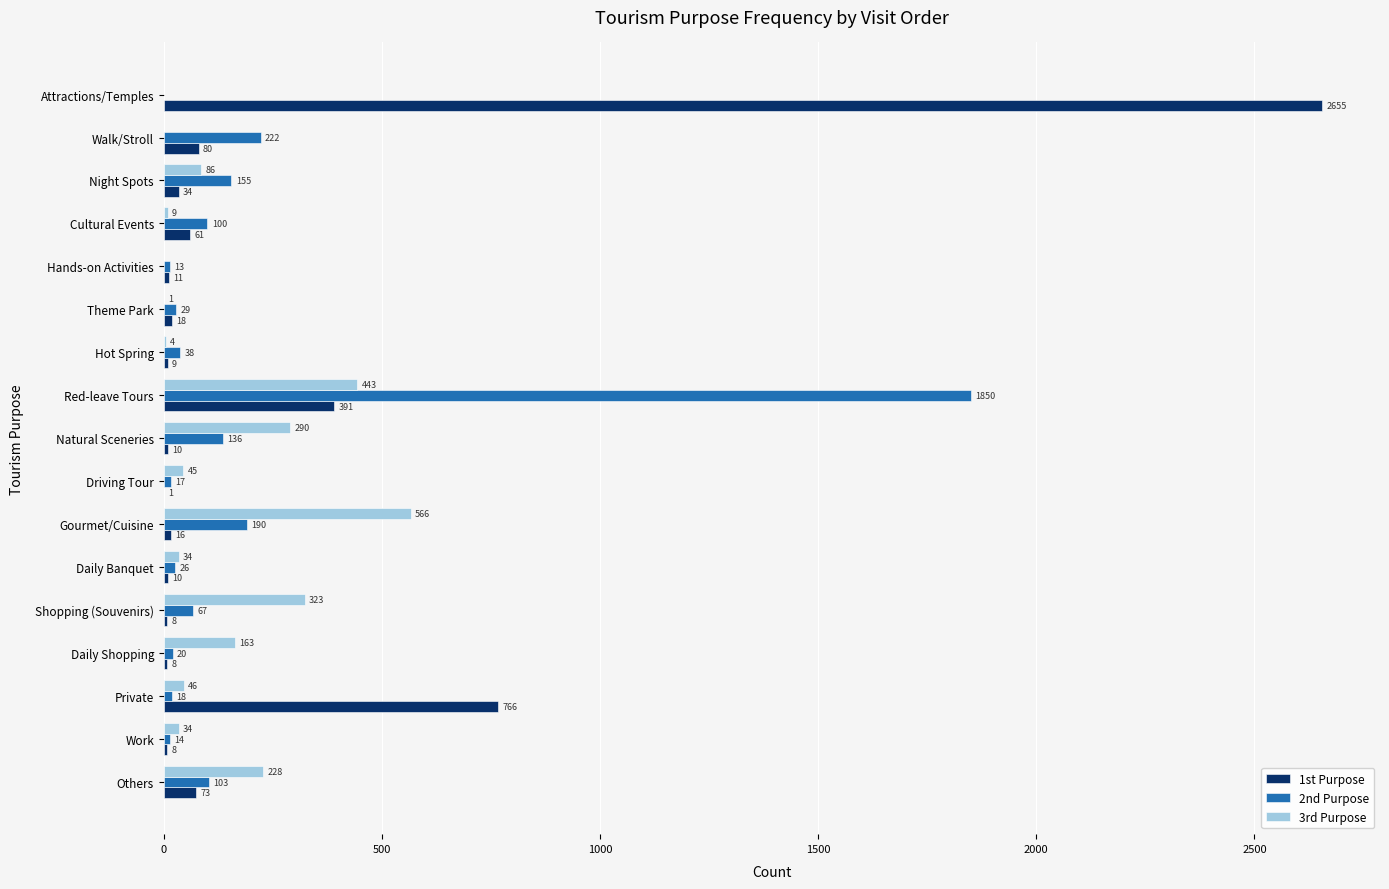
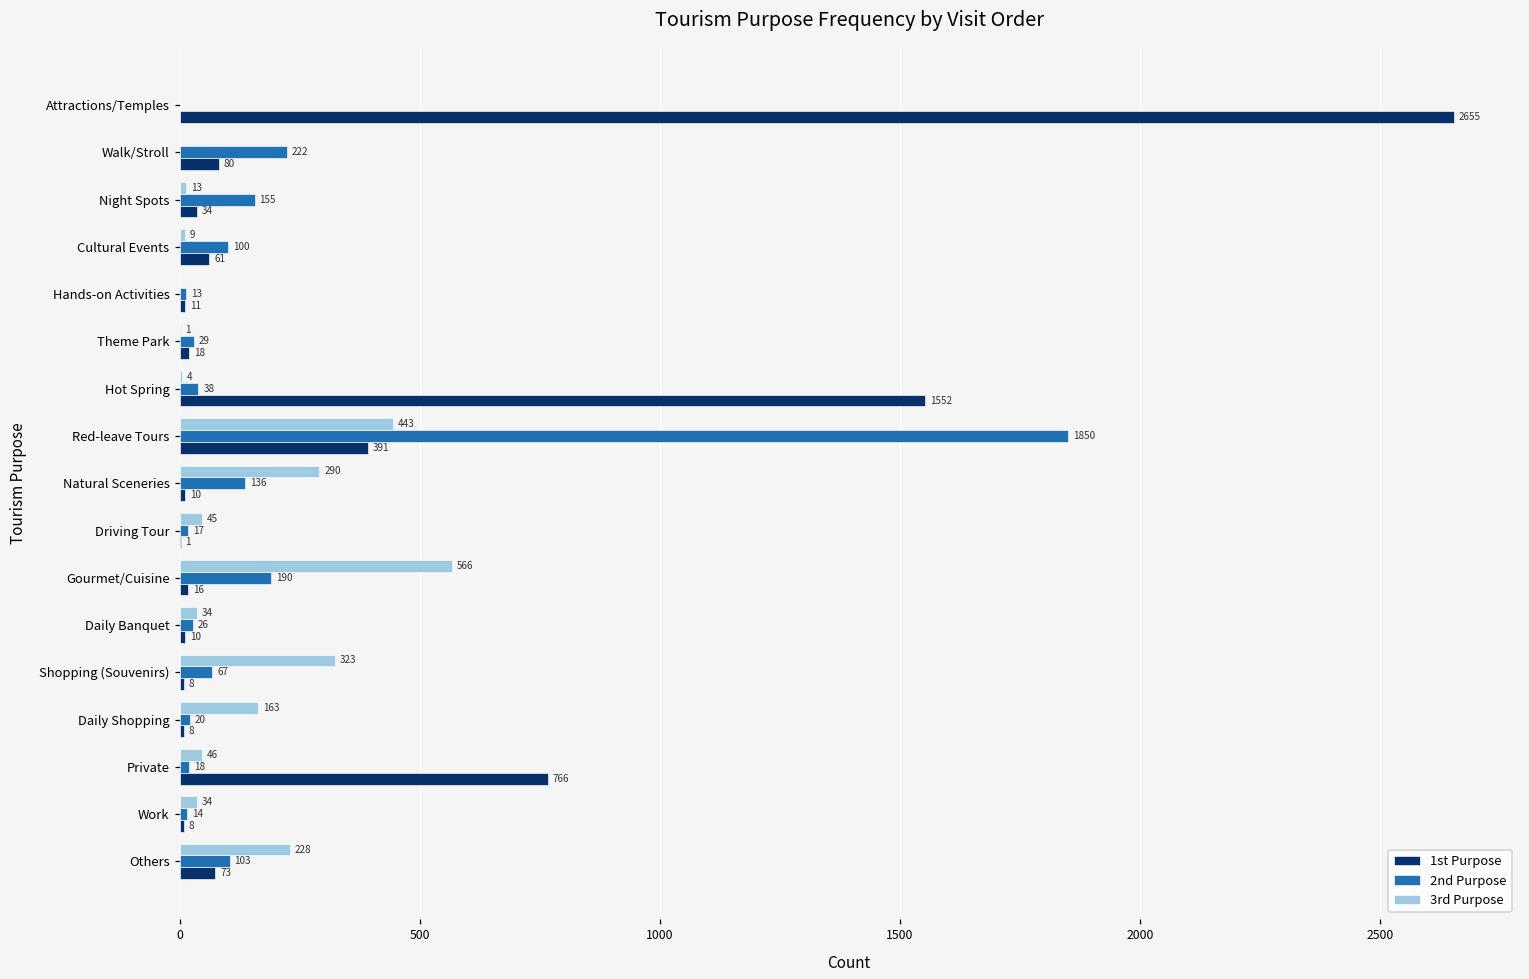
3rd Purpose, Night Spots: 86 -> 13
1st Purpose, Hot Spring: 9 -> 1552
